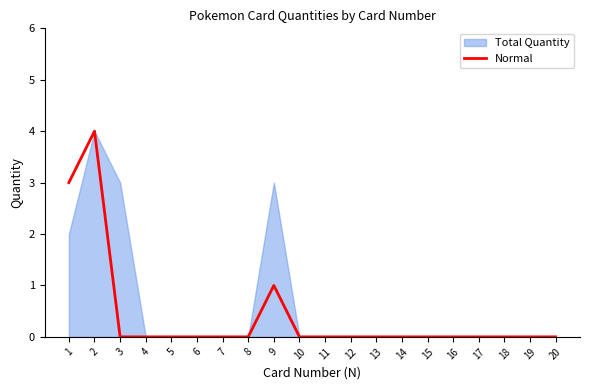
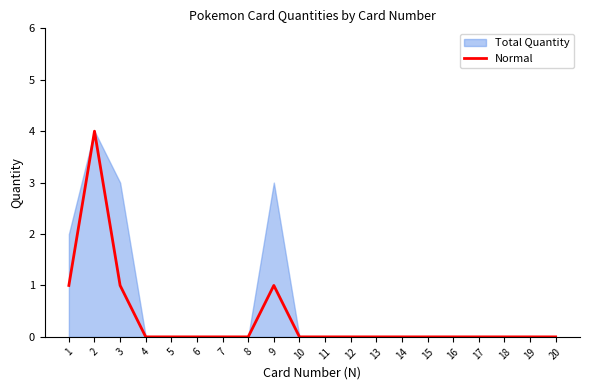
Normal, 1: 3 -> 1
Normal, 3: 0 -> 1
